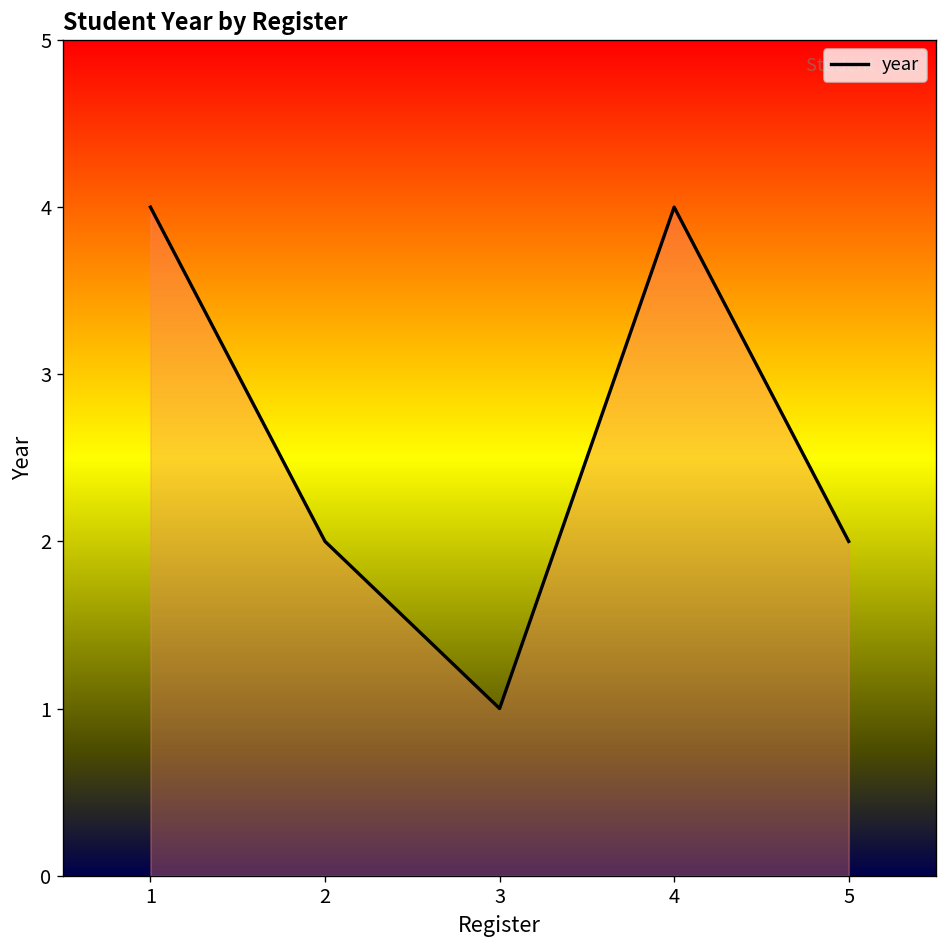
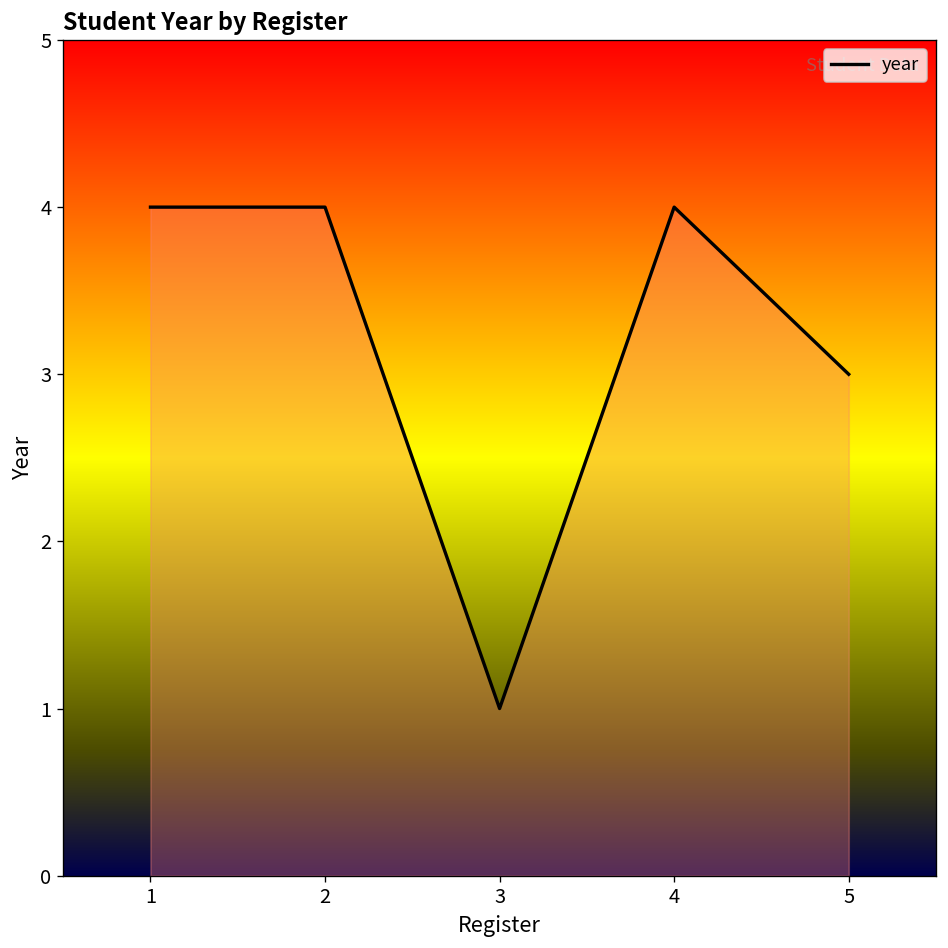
2: 2 -> 4
5: 2 -> 3
